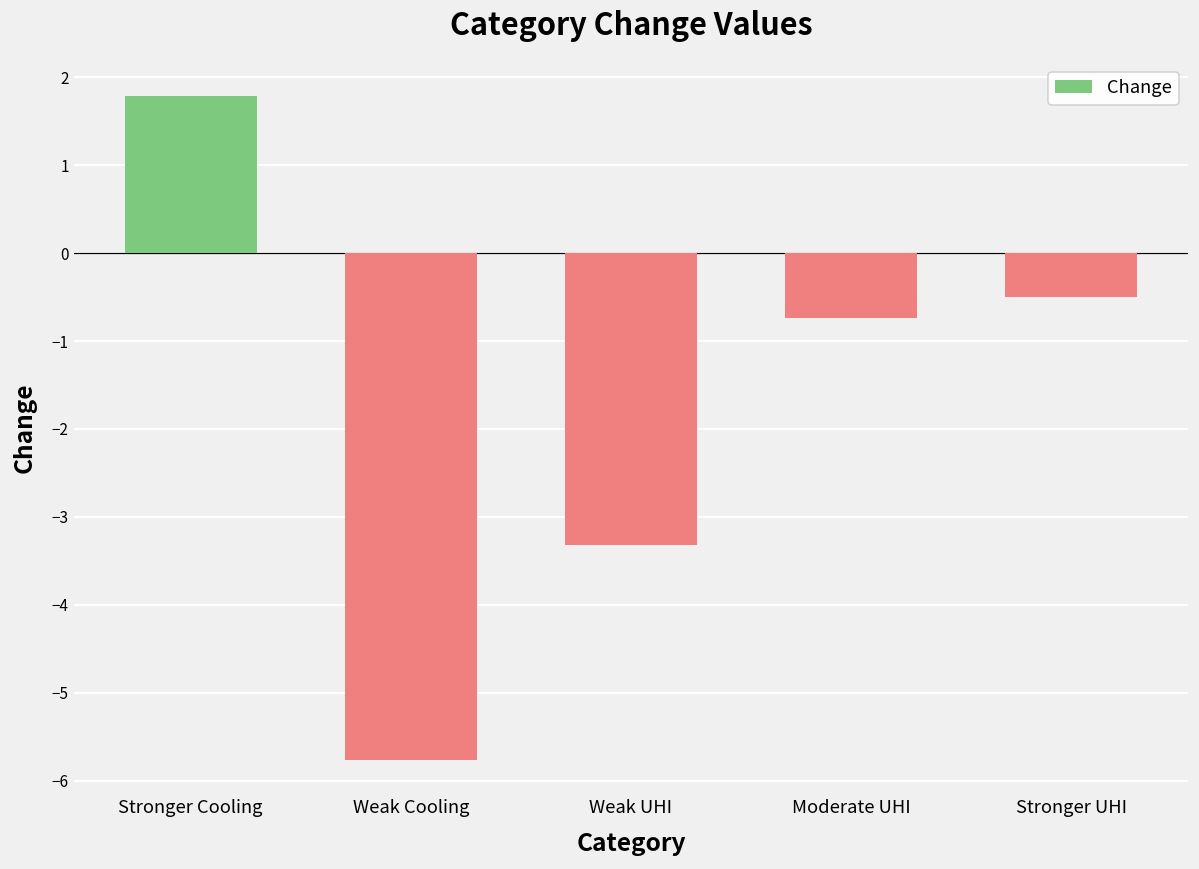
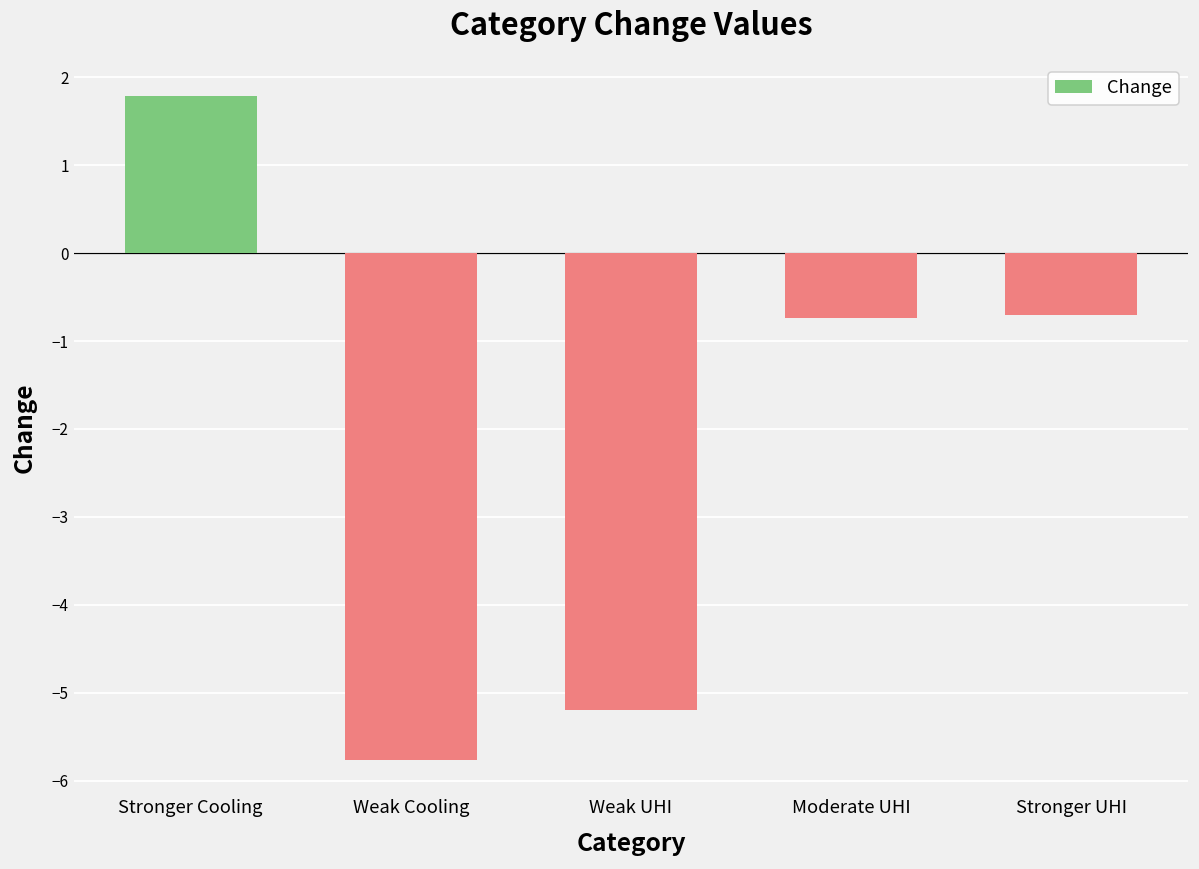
Weak UHI: -3.3 -> -5.2
Stronger UHI: -0.5 -> -0.7
